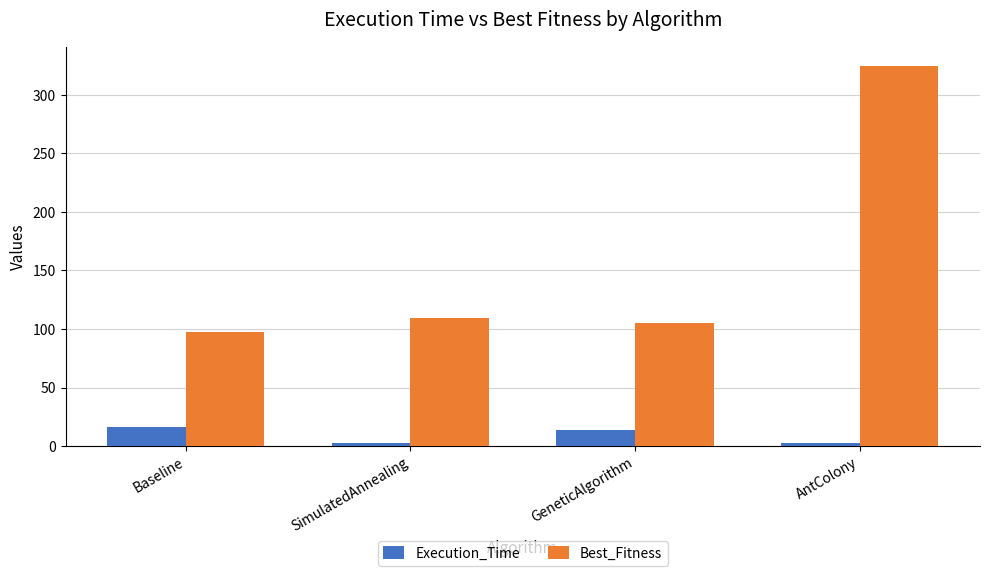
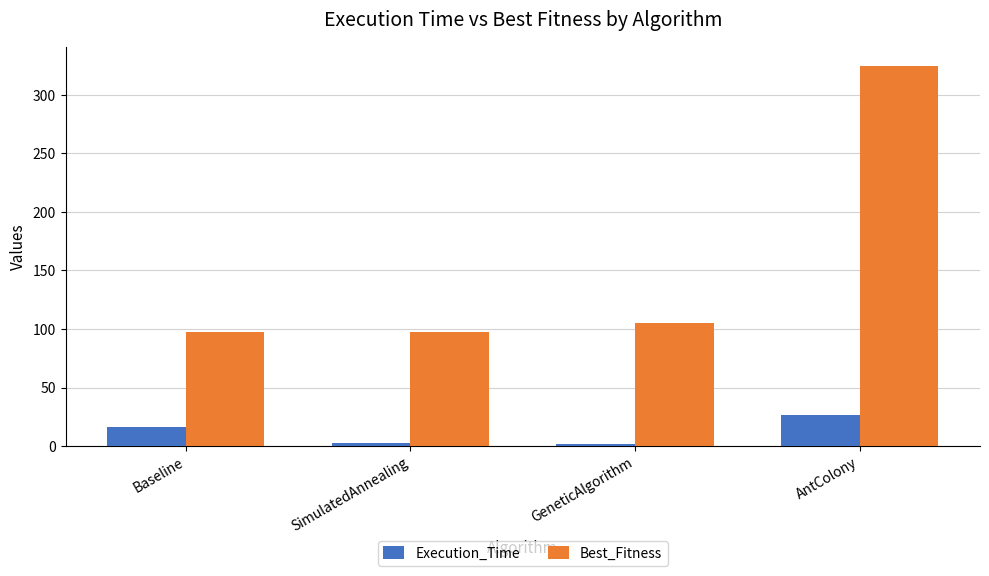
Best_Fitness, SimulatedAnnealing: 109 -> 98
Execution_Time, GeneticAlgorithm: 13 -> 2
Execution_Time, AntColony: 2 -> 27
